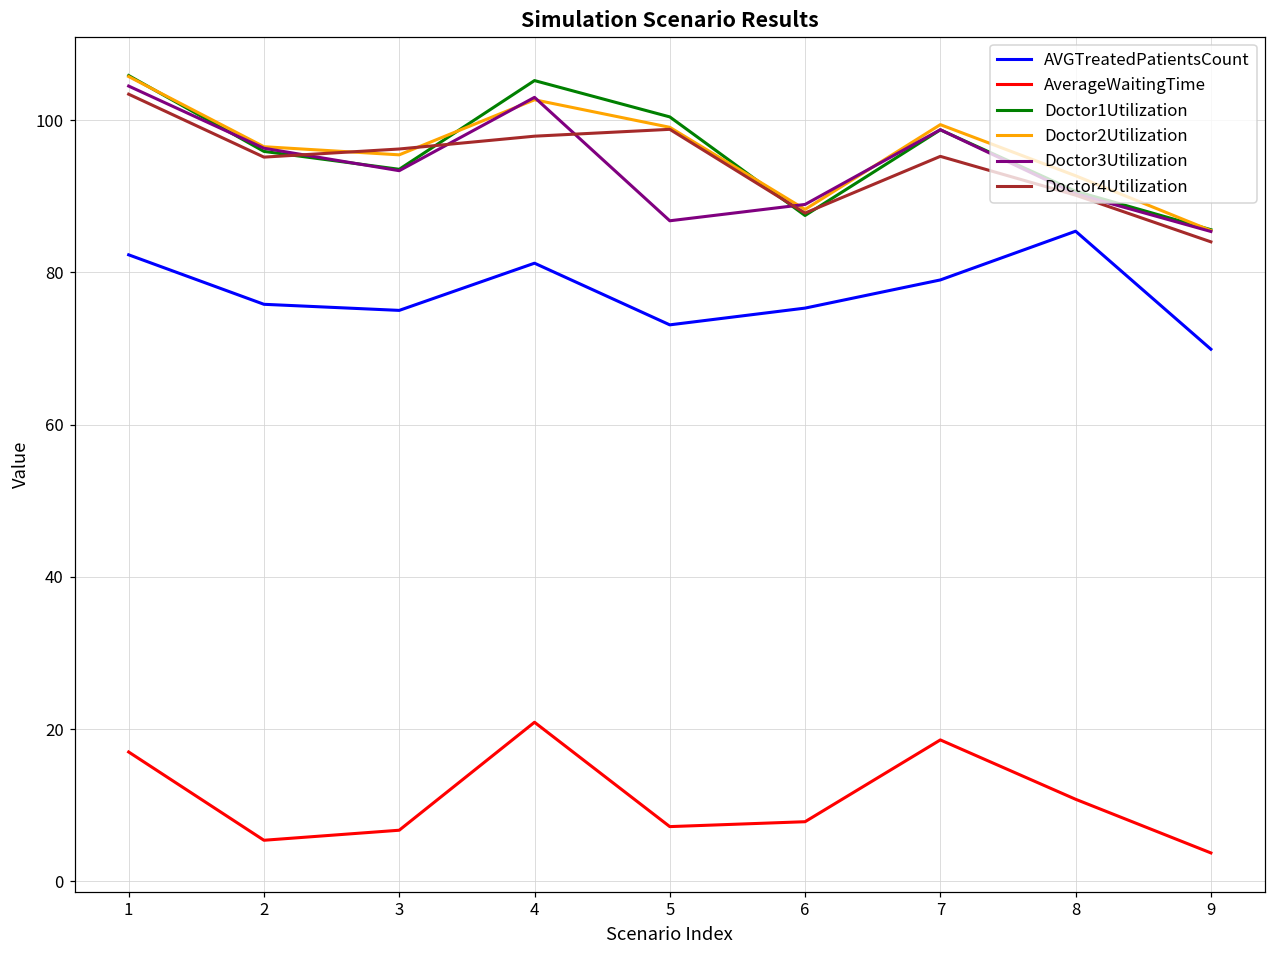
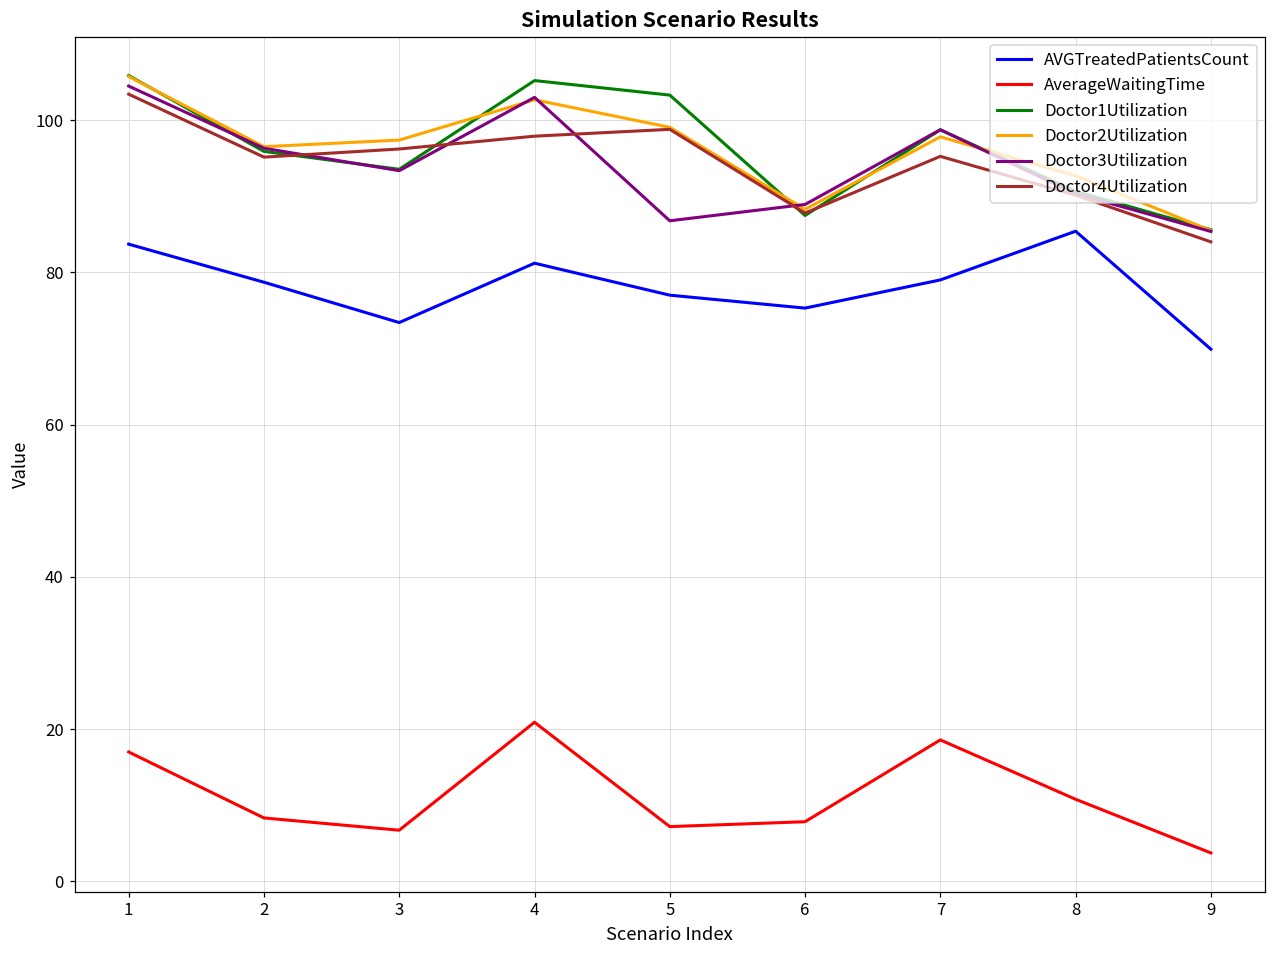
AVGTreatedPatientsCount, 1: 82 -> 84
AVGTreatedPatientsCount, 2: 76 -> 79
AverageWaitingTime, 2: 5 -> 8
AVGTreatedPatientsCount, 3: 75 -> 73
Doctor2Utilization, 3: 95 -> 97
AVGTreatedPatientsCount, 5: 73 -> 77
Doctor1Utilization, 5: 100 -> 103
Doctor2Utilization, 7: 99 -> 98
